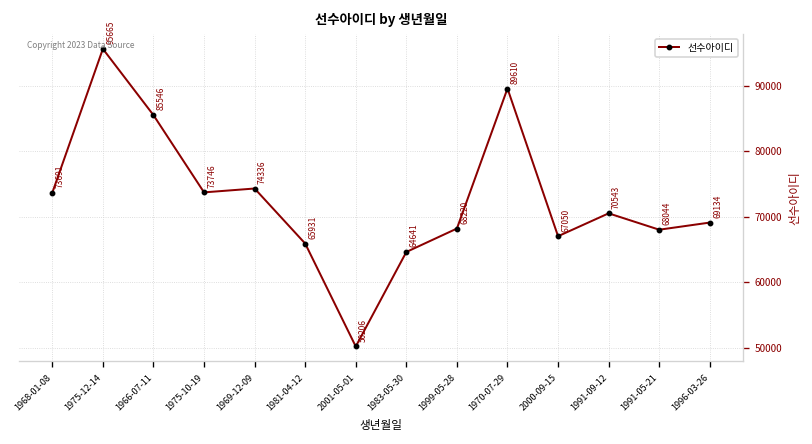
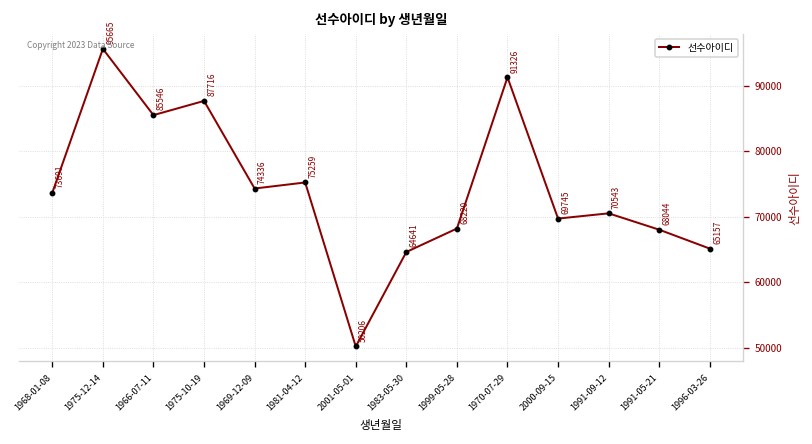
1975-10-19: 73746 -> 87716
1981-04-12: 65931 -> 75259
1970-07-29: 89610 -> 91326
2000-09-15: 67050 -> 69745
1996-03-26: 69134 -> 65157
